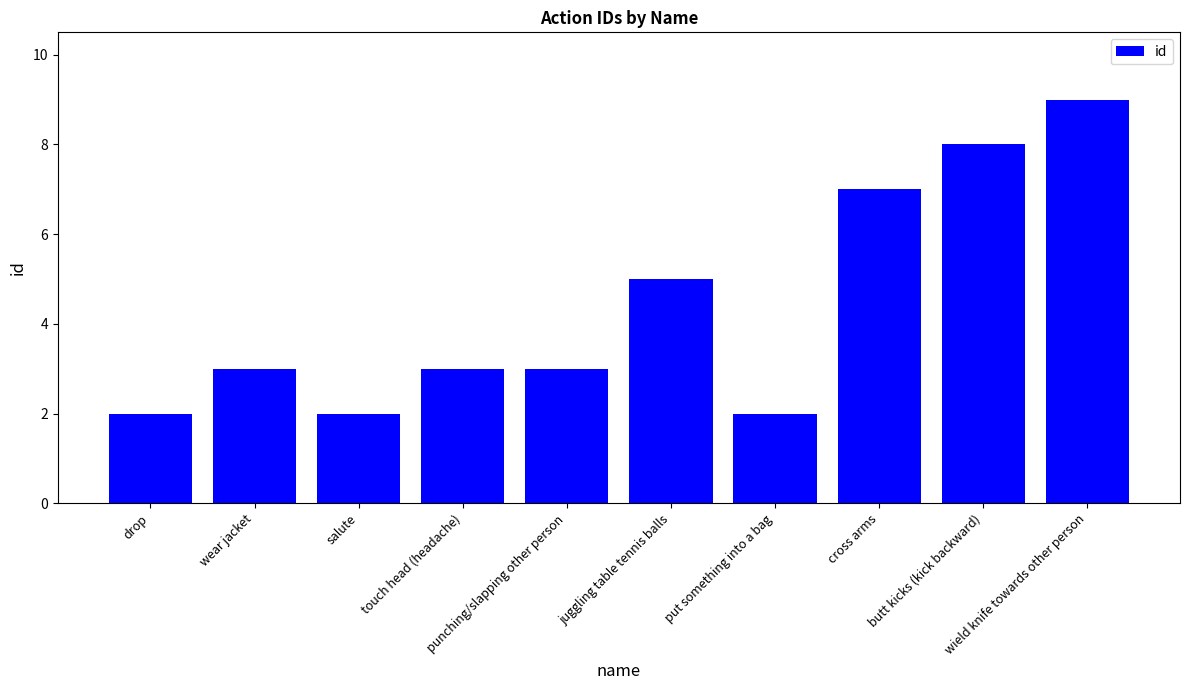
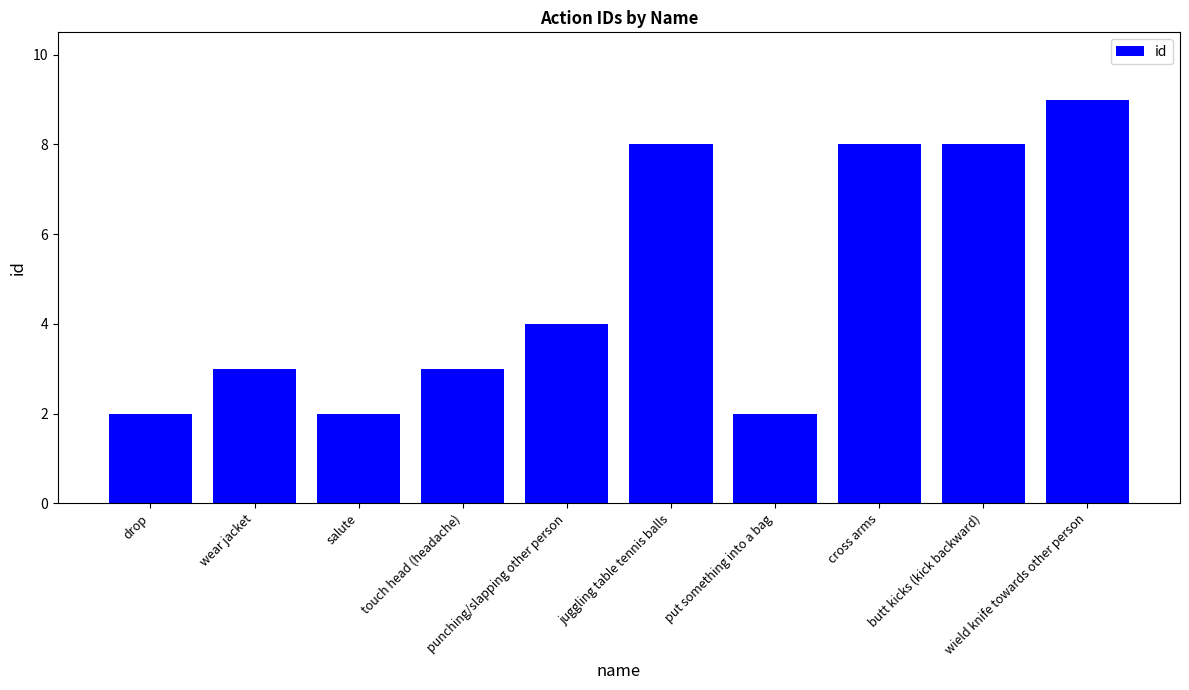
punching/slapping other person: 3 -> 4
juggling table tennis balls: 5 -> 8
cross arms: 7 -> 8
